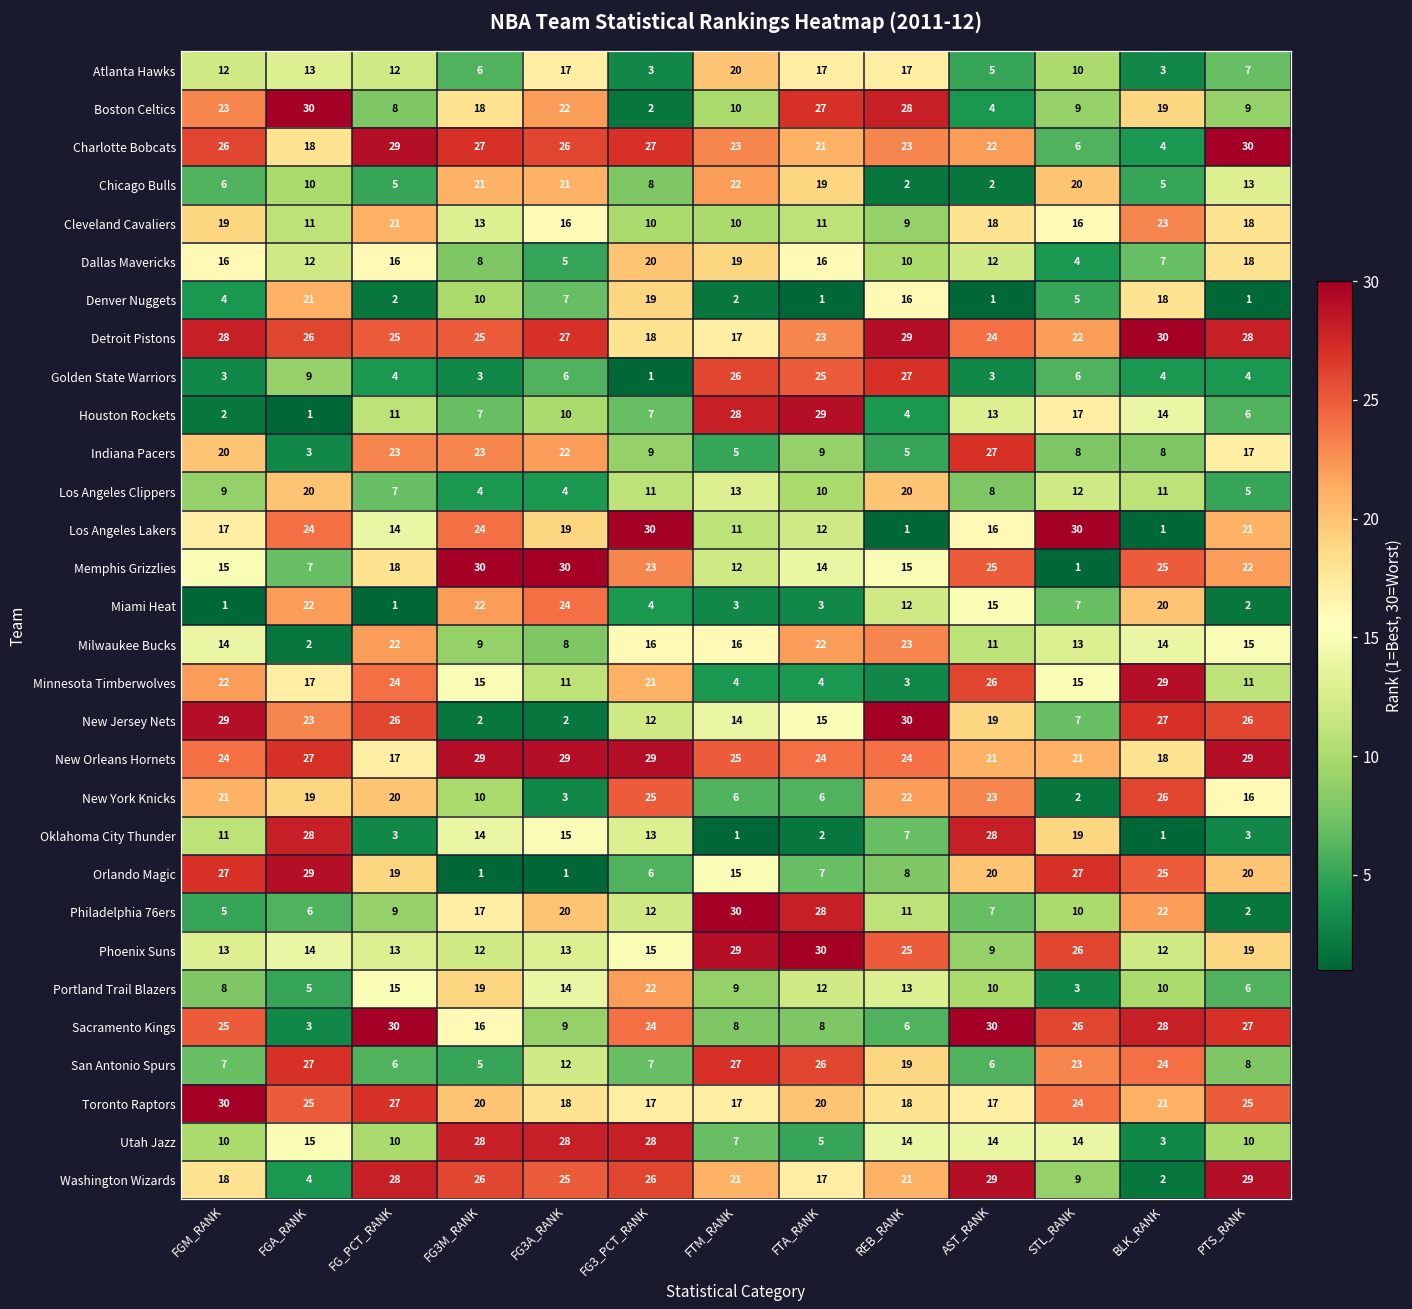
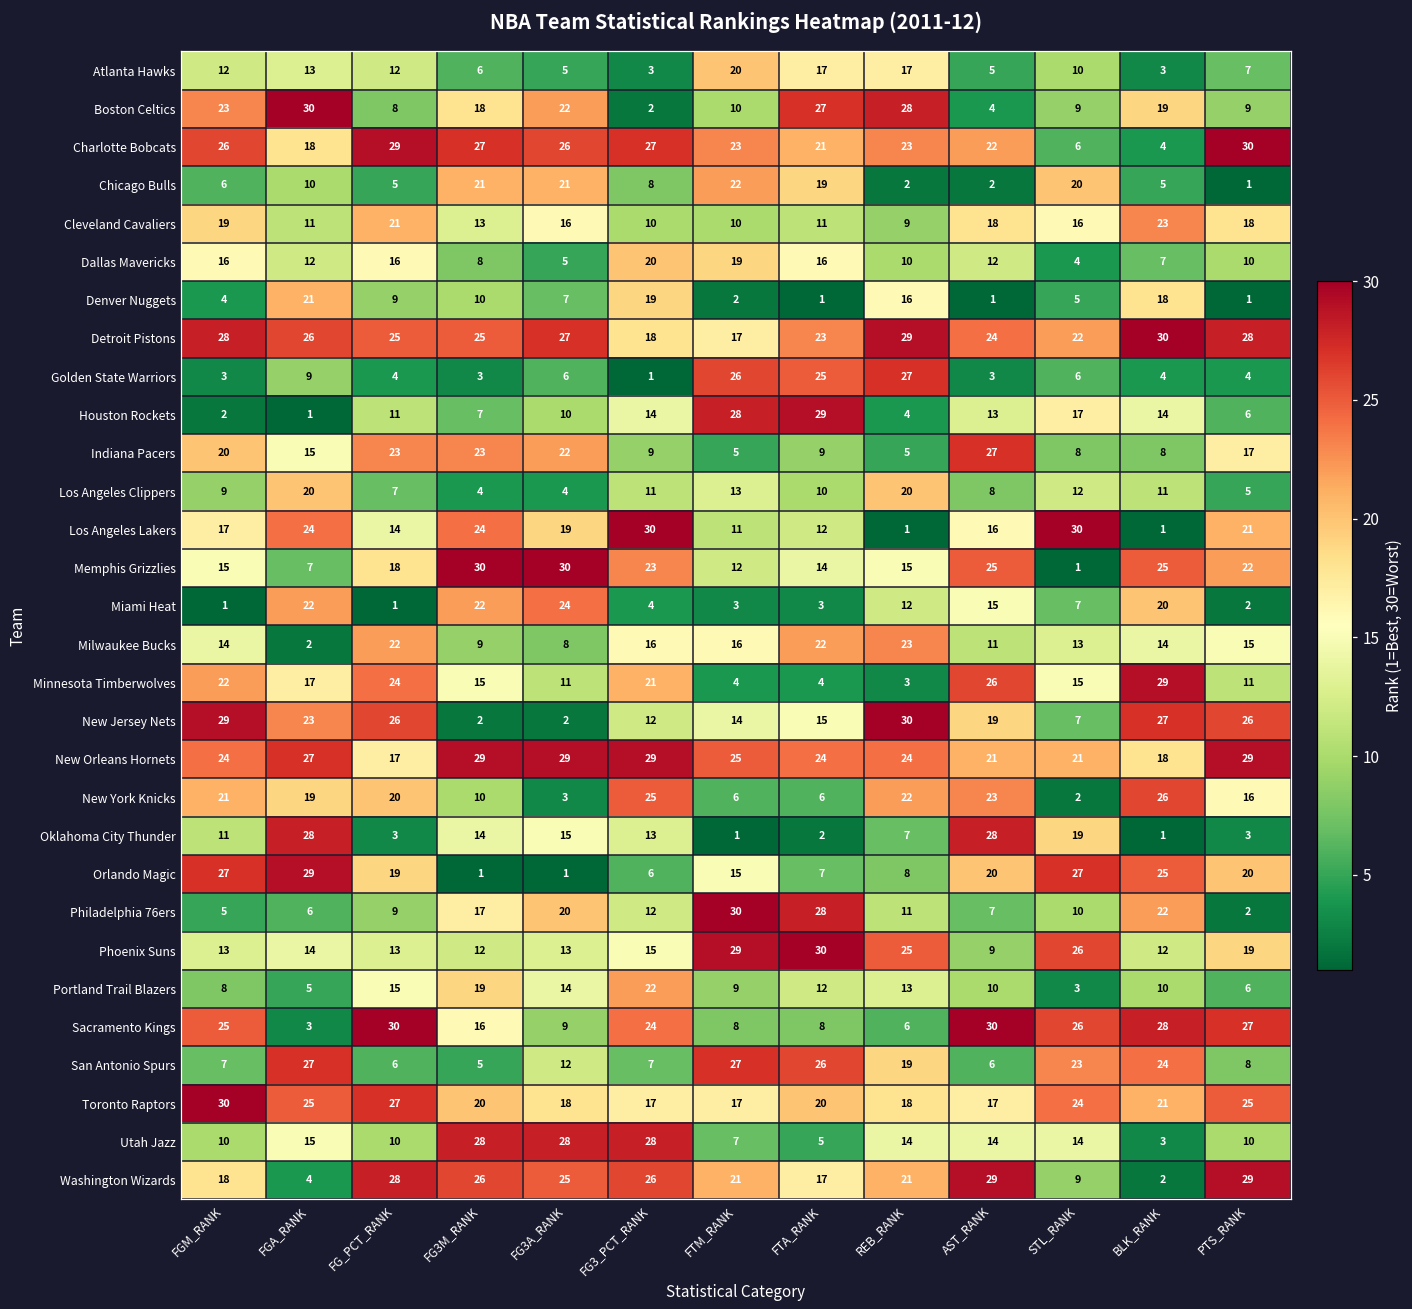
Atlanta Hawks, FG3A_RANK: 17 -> 5
Chicago Bulls, PTS_RANK: 13 -> 1
Dallas Mavericks, PTS_RANK: 18 -> 10
Denver Nuggets, FG_PCT_RANK: 2 -> 9
Houston Rockets, FG3_PCT_RANK: 7 -> 14
Indiana Pacers, FGA_RANK: 3 -> 15
